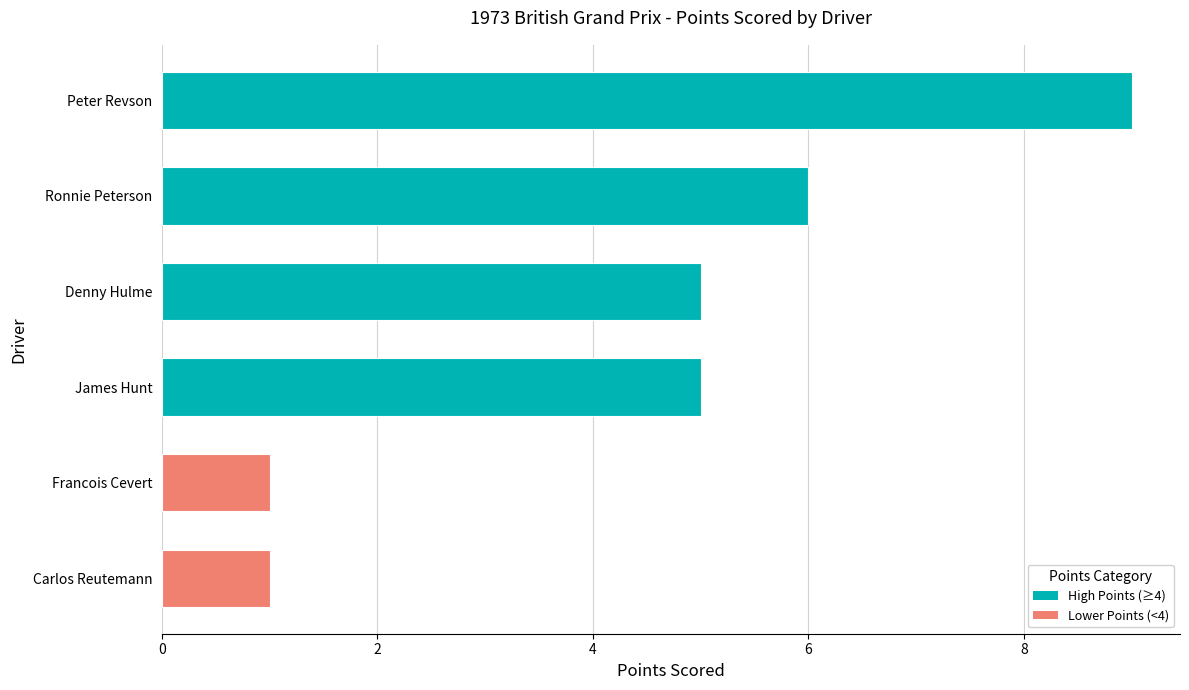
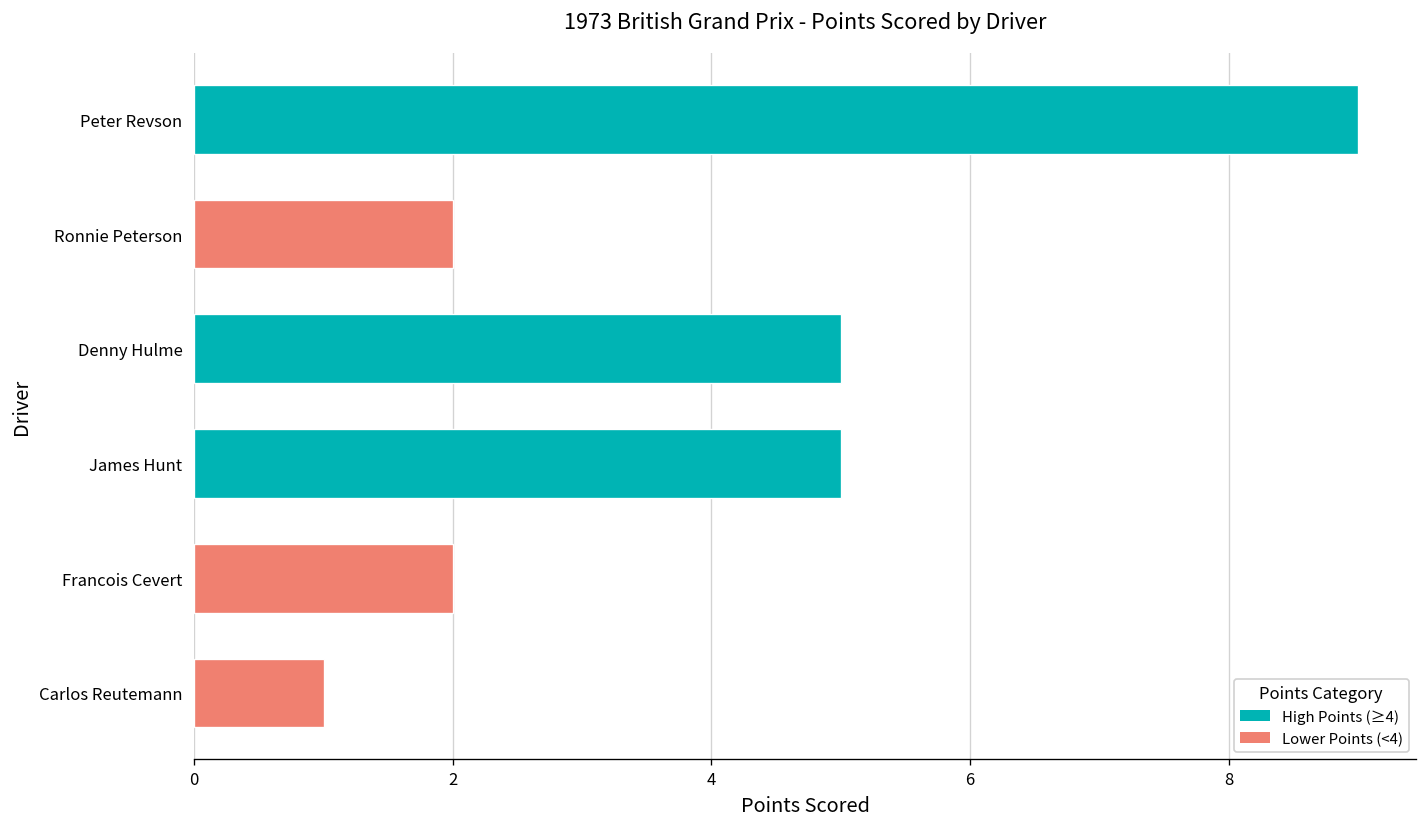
Ronnie Peterson: 6 -> 2
Francois Cevert: 1 -> 2
